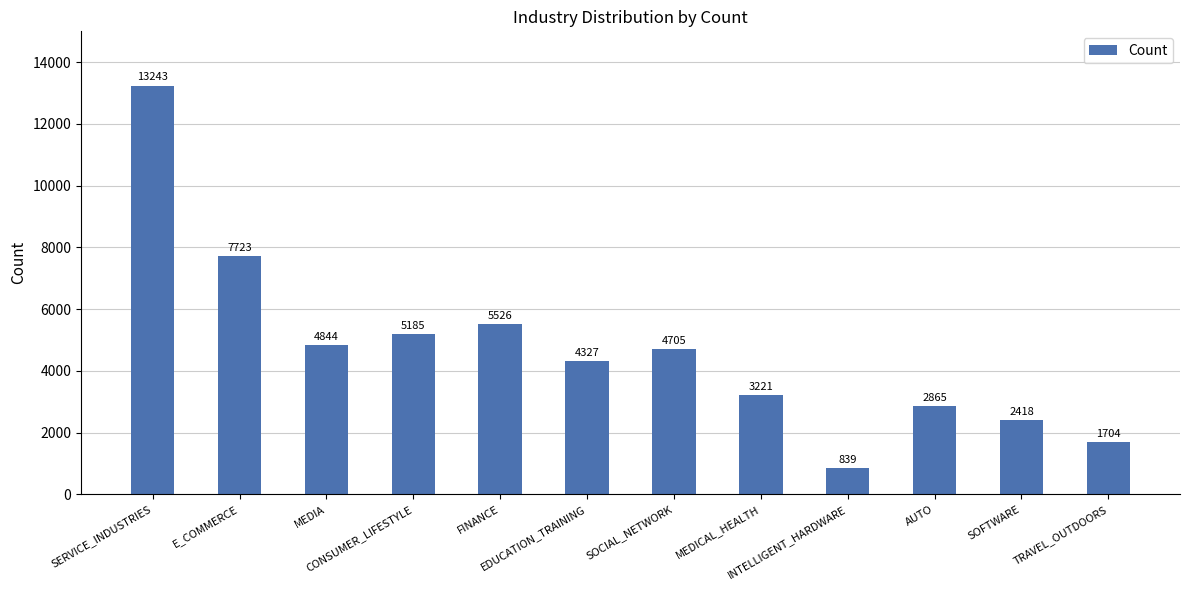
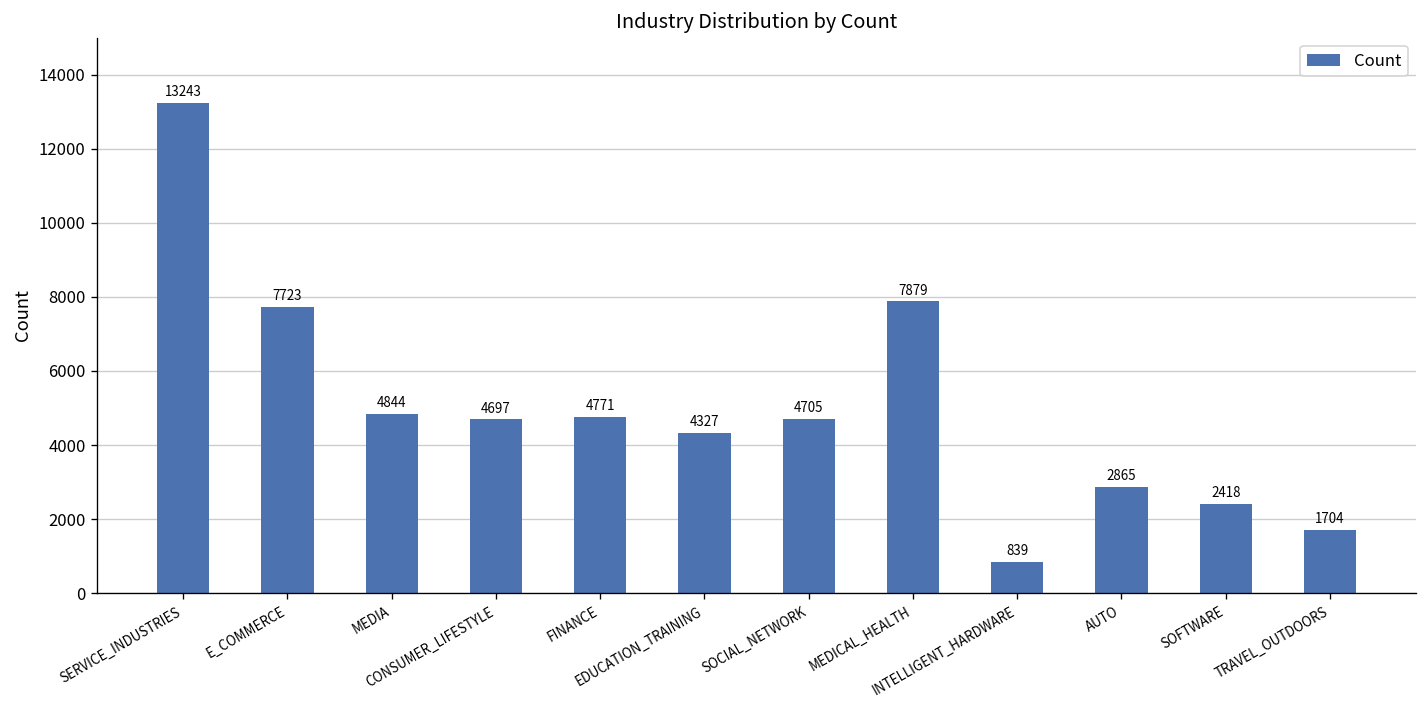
CONSUMER_LIFESTYLE: 5185 -> 4697
FINANCE: 5526 -> 4771
MEDICAL_HEALTH: 3221 -> 7879
